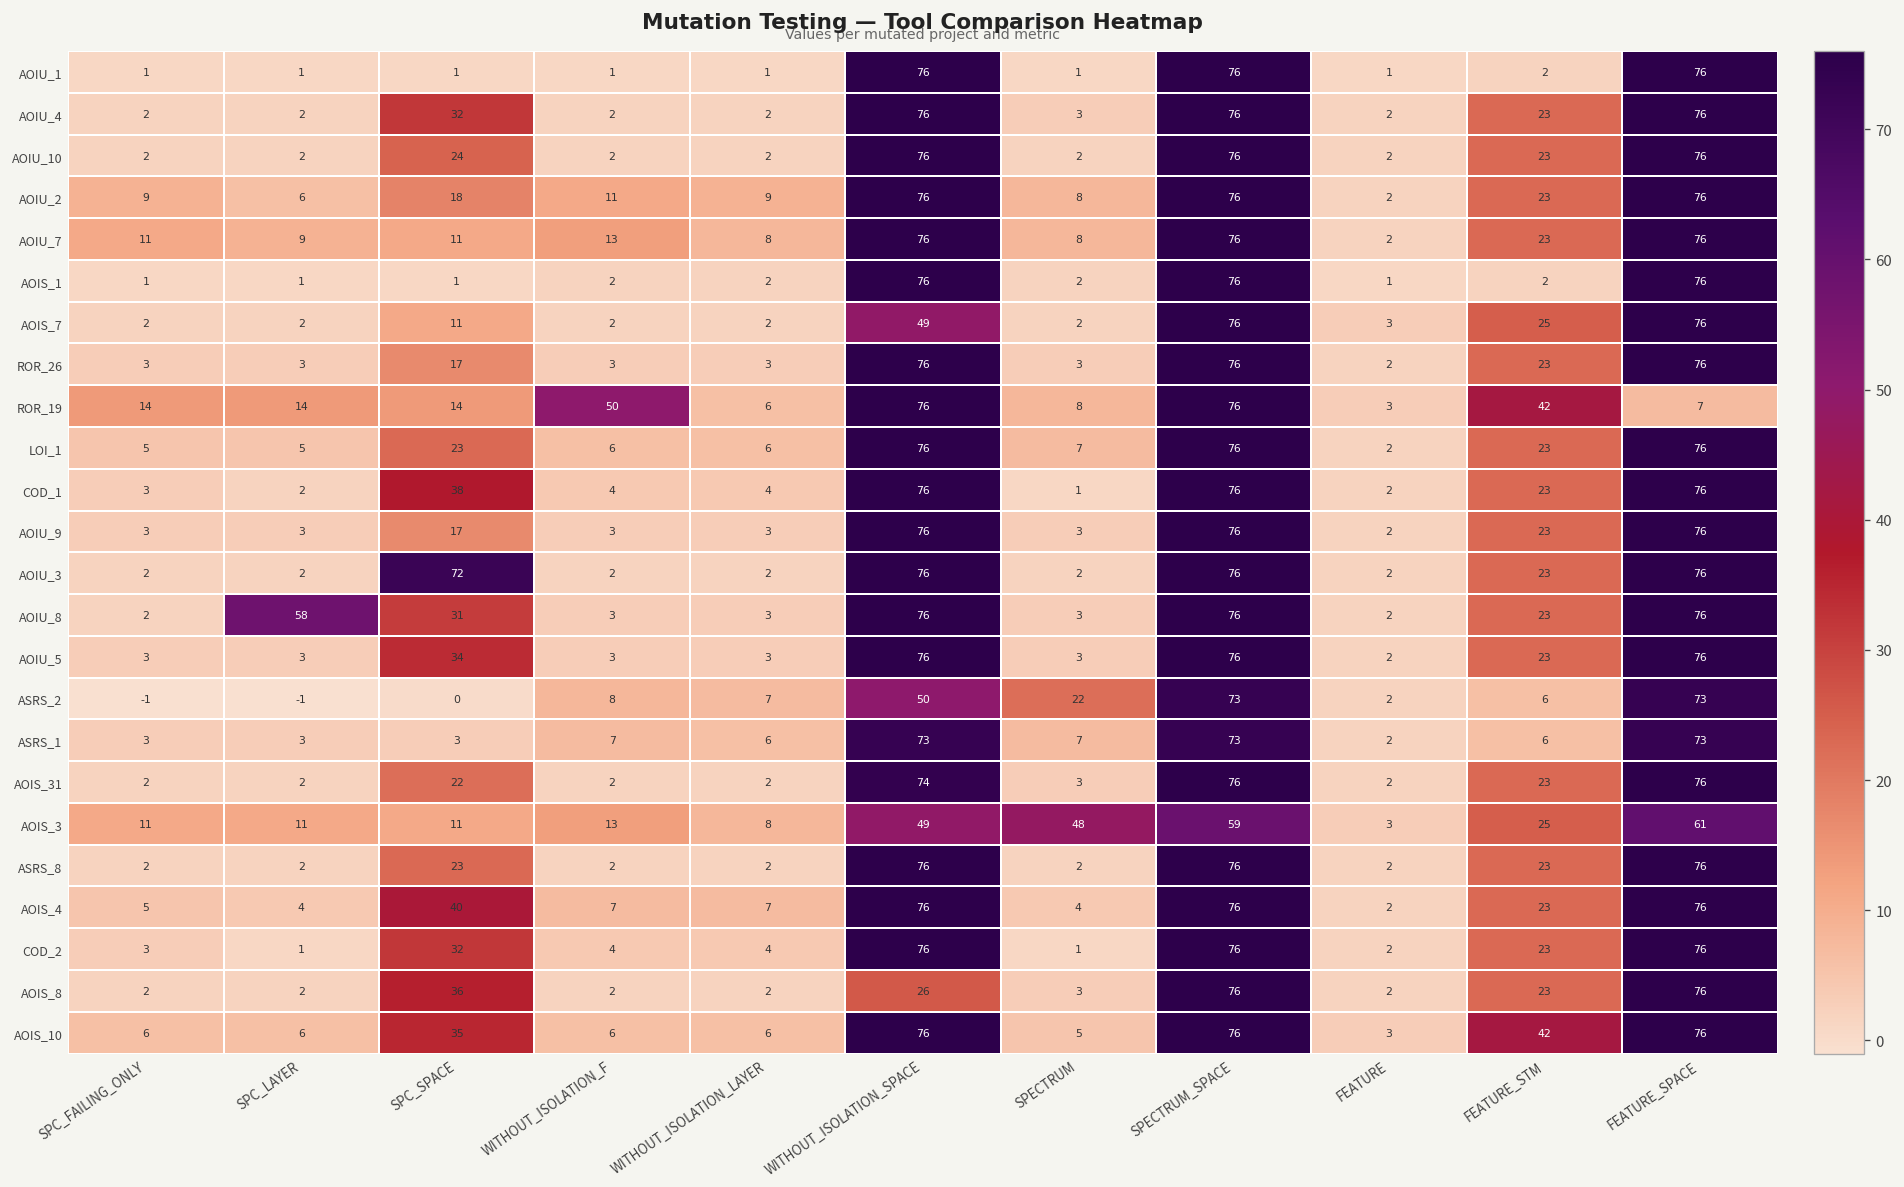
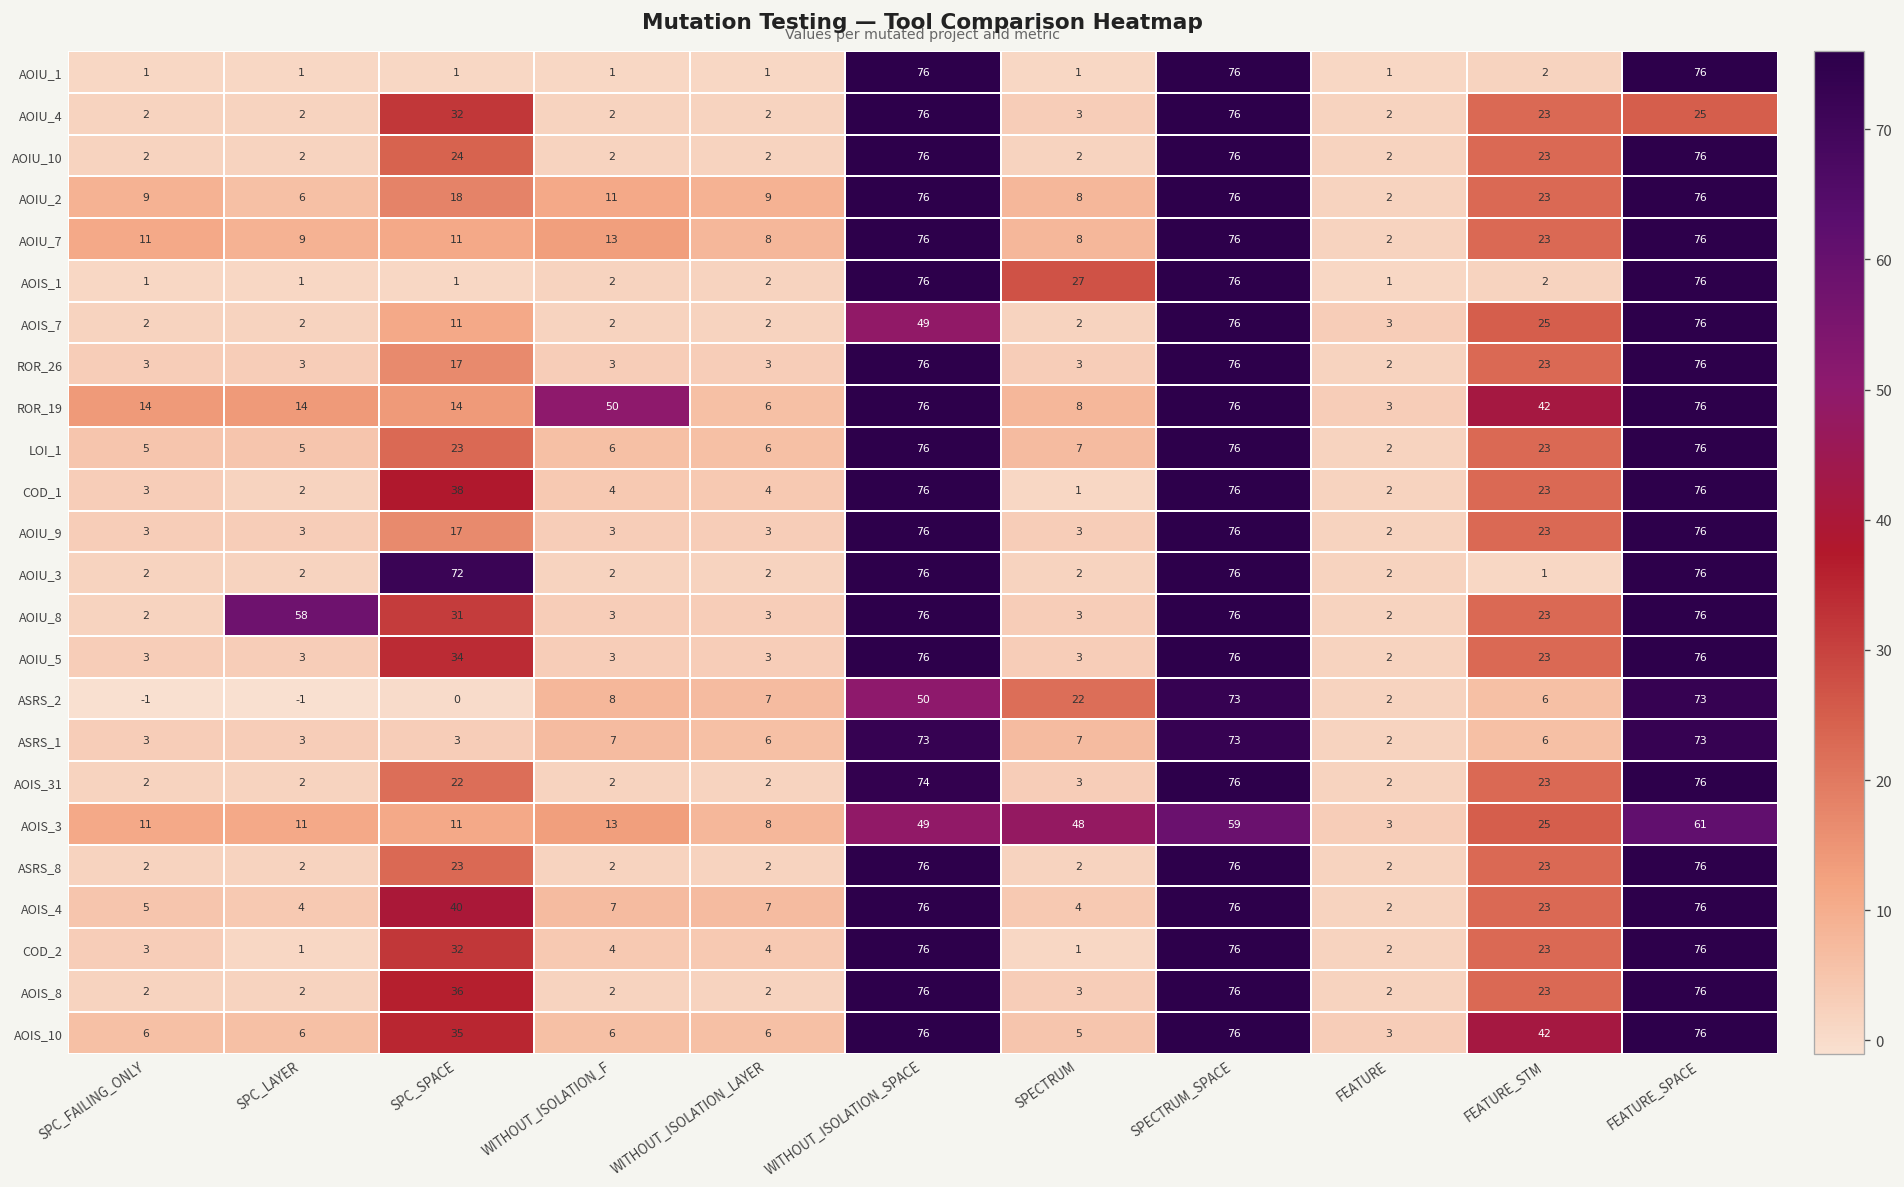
AOIU_4, FEATURE_SPACE: 76 -> 25
AOIS_1, SPECTRUM: 2 -> 27
ROR_19, FEATURE_SPACE: 7 -> 76
AOIU_3, FEATURE_STM: 23 -> 1
AOIS_8, WITHOUT_ISOLATION_SPACE: 26 -> 76
